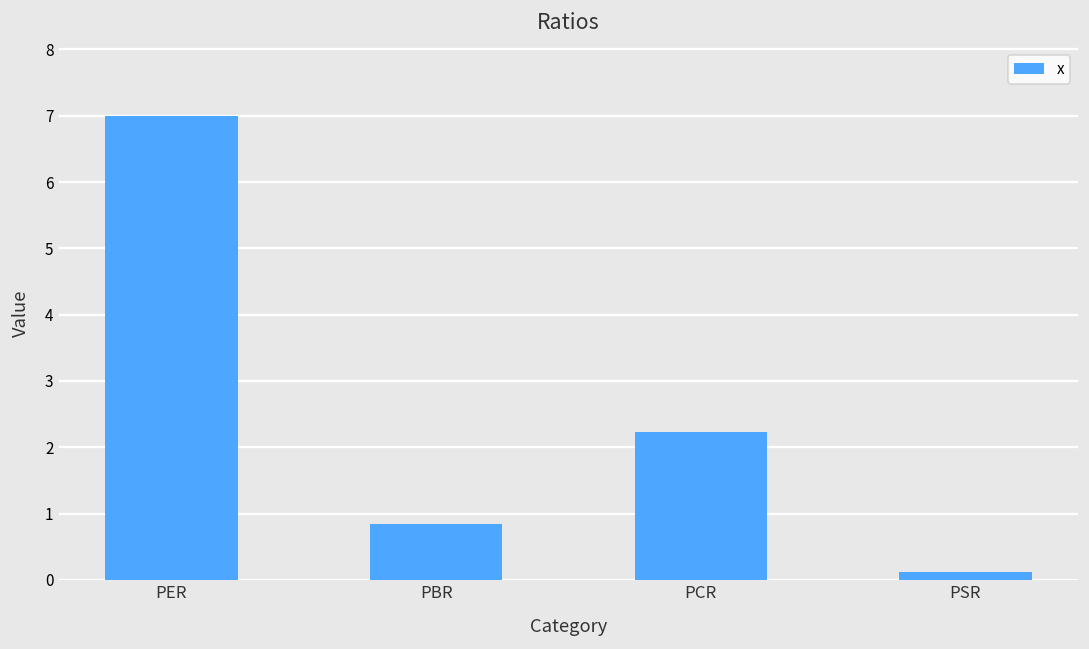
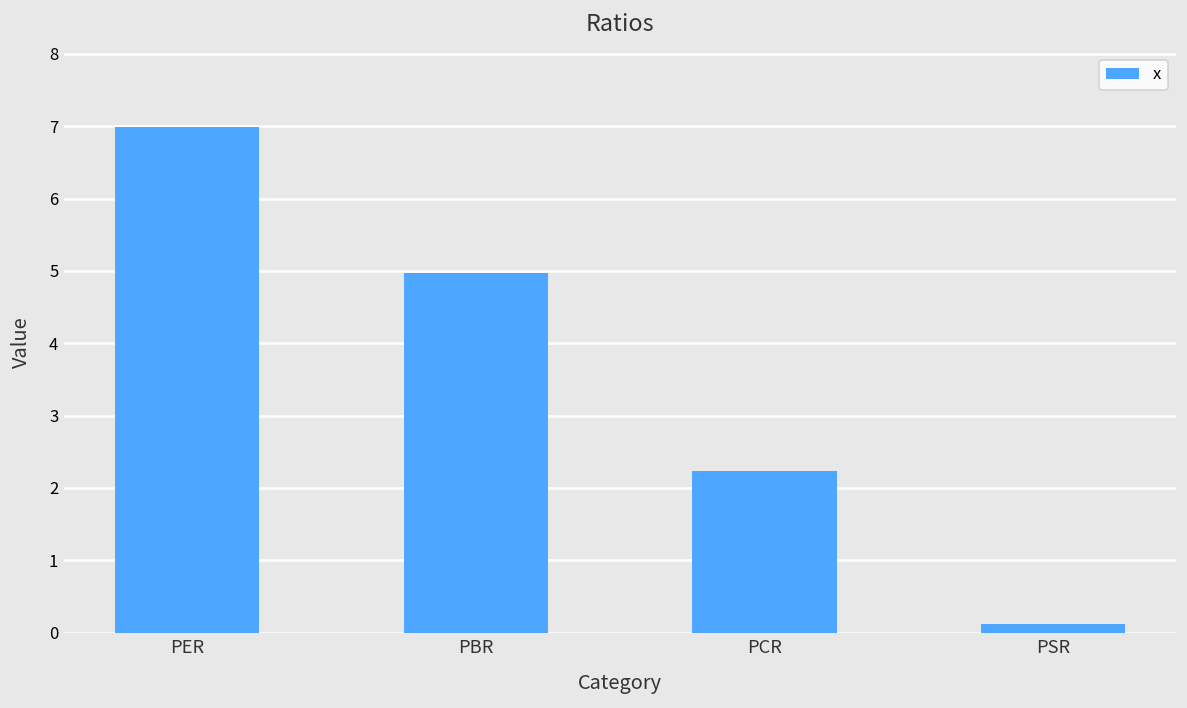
PBR: 0.8 -> 5.0
